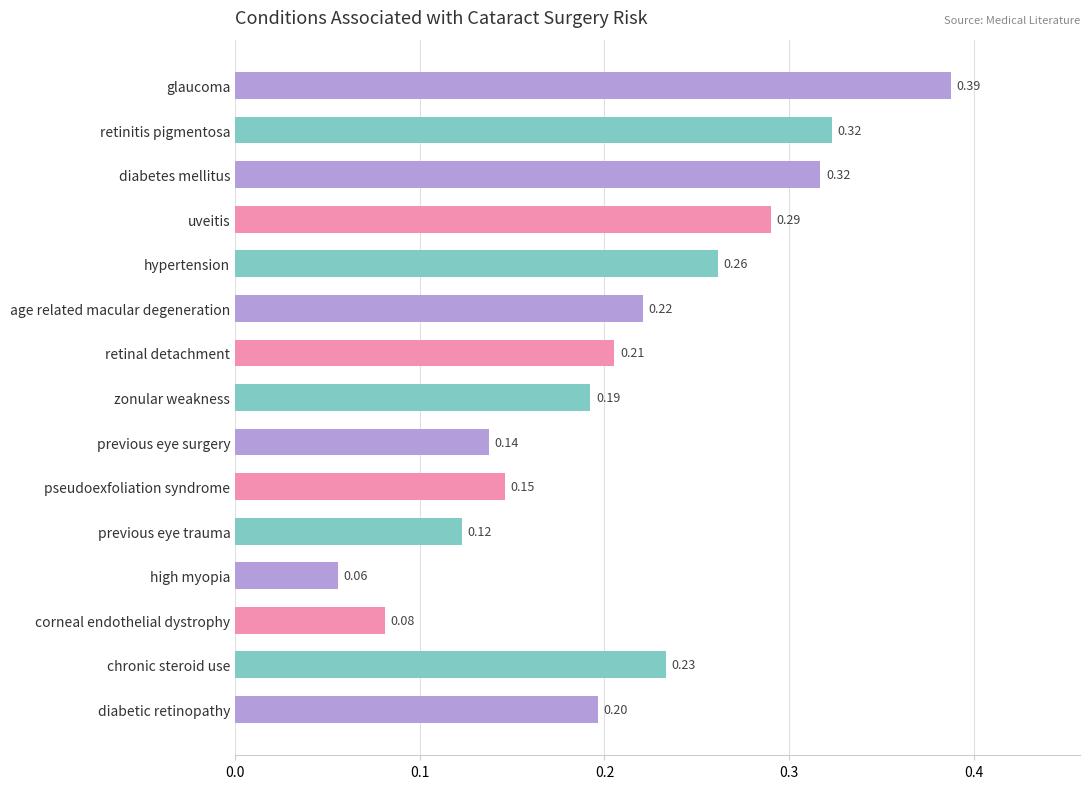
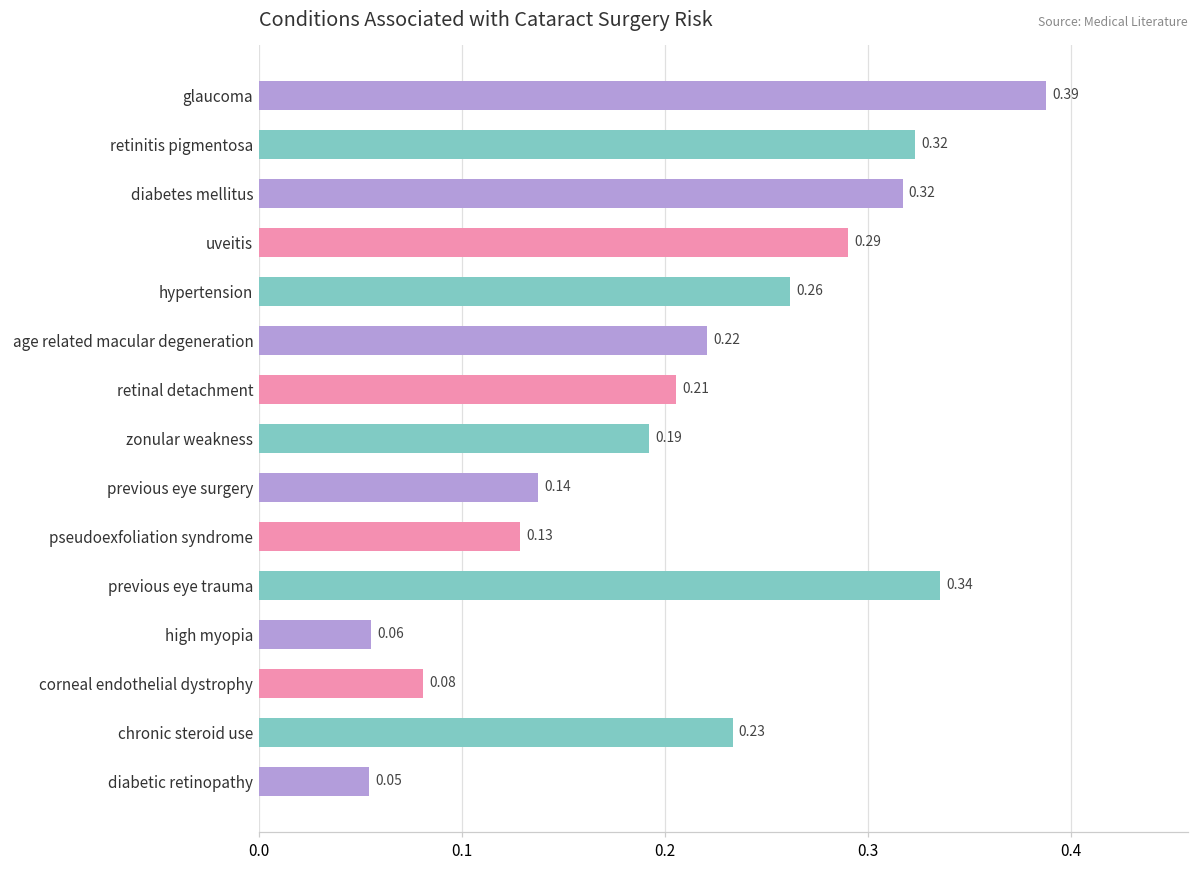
pseudoexfoliation syndrome: 0.15 -> 0.13
previous eye trauma: 0.12 -> 0.34
diabetic retinopathy: 0.20 -> 0.05
